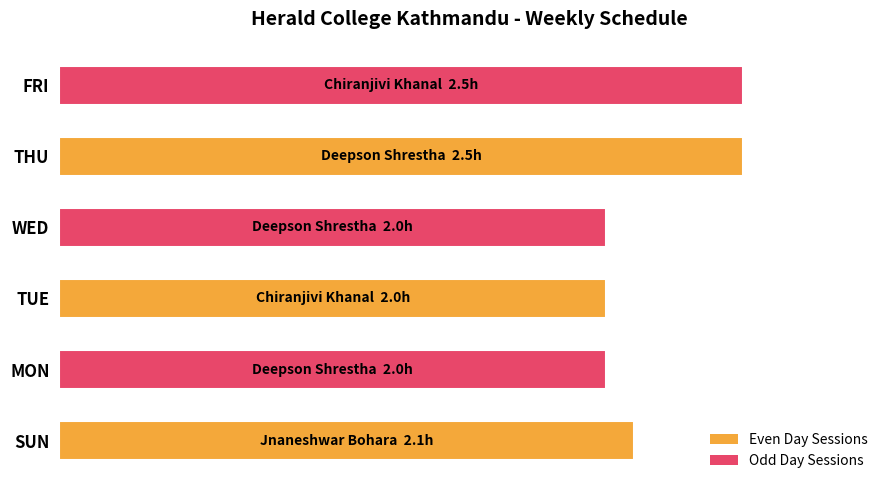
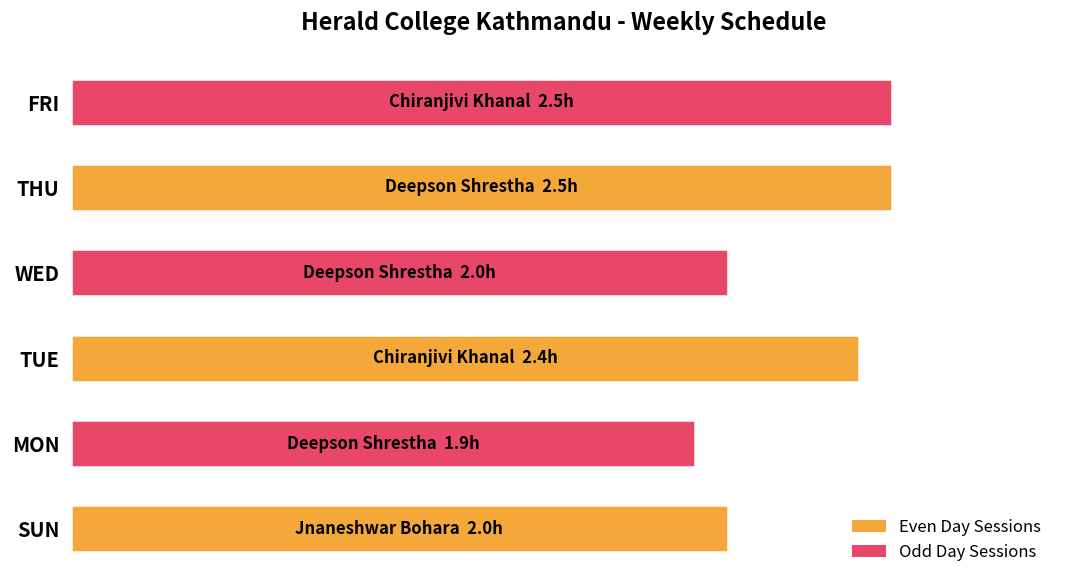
TUE: 2.0h -> 2.4h
MON: 2.0h -> 1.9h
SUN: 2.1h -> 2.0h
